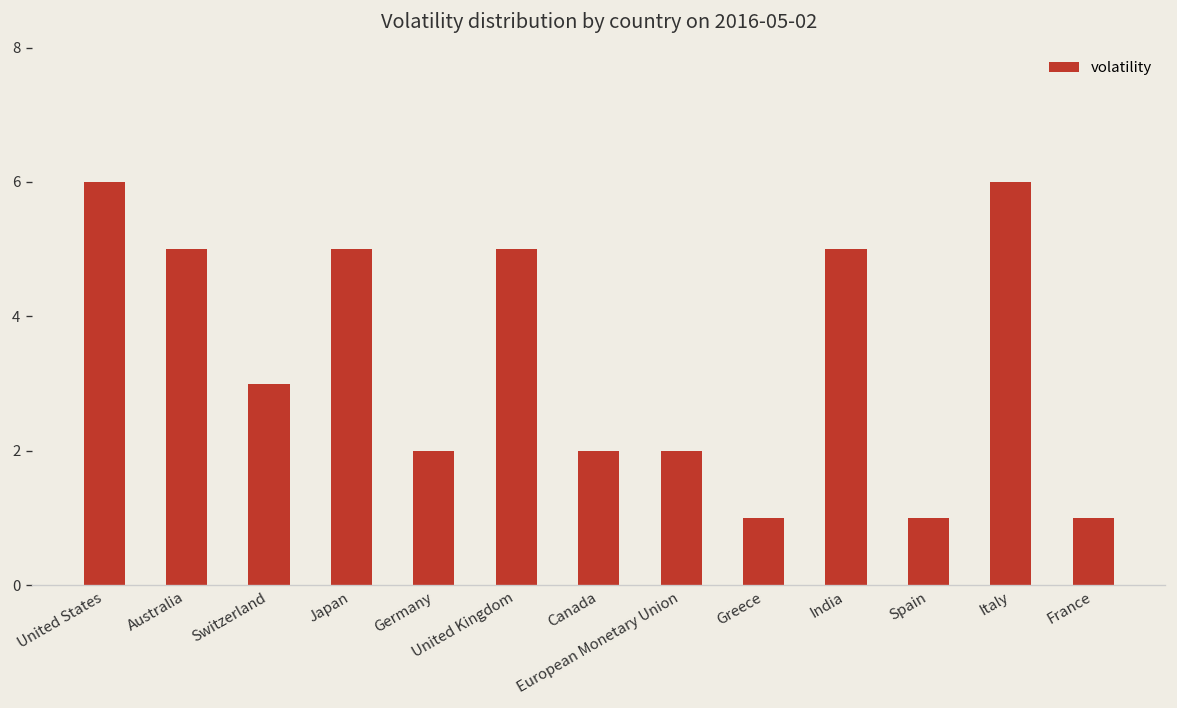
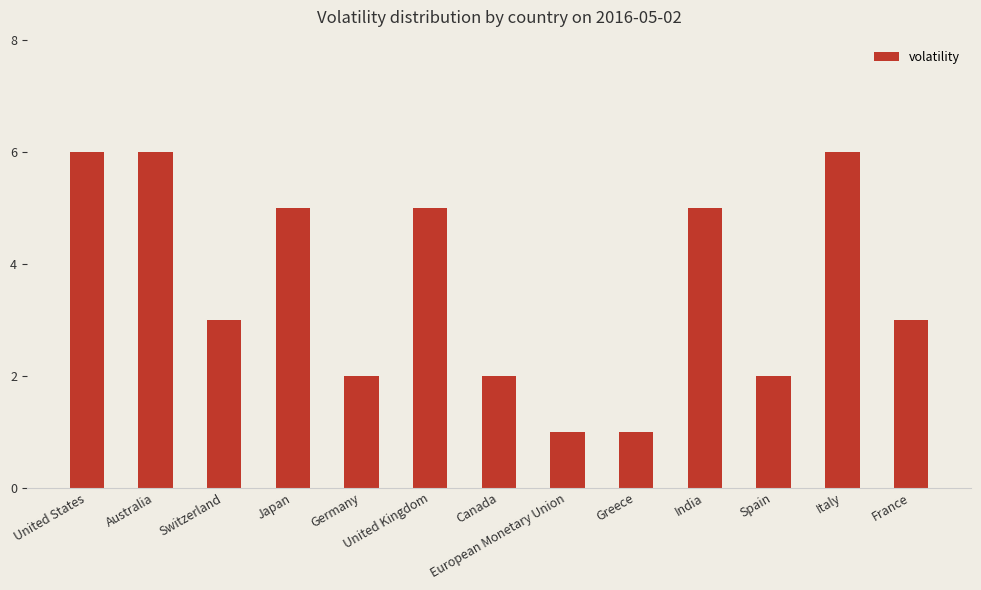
Australia: 5 -> 6
European Monetary Union: 2 -> 1
Spain: 1 -> 2
France: 1 -> 3
